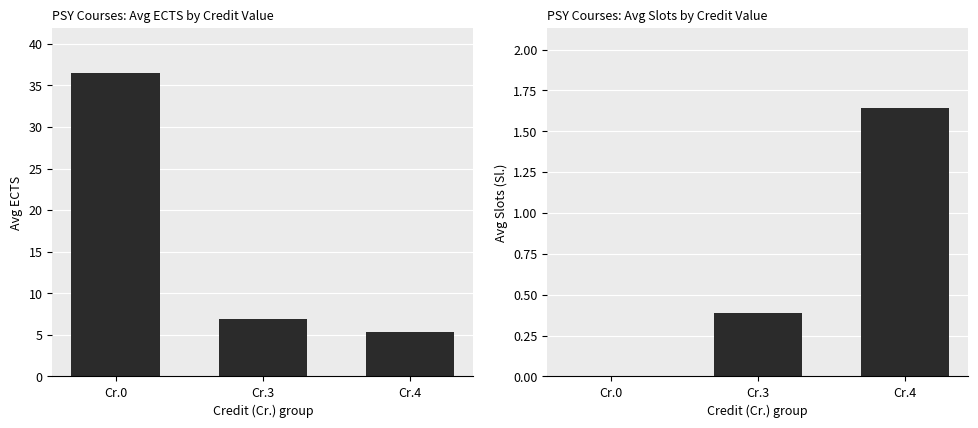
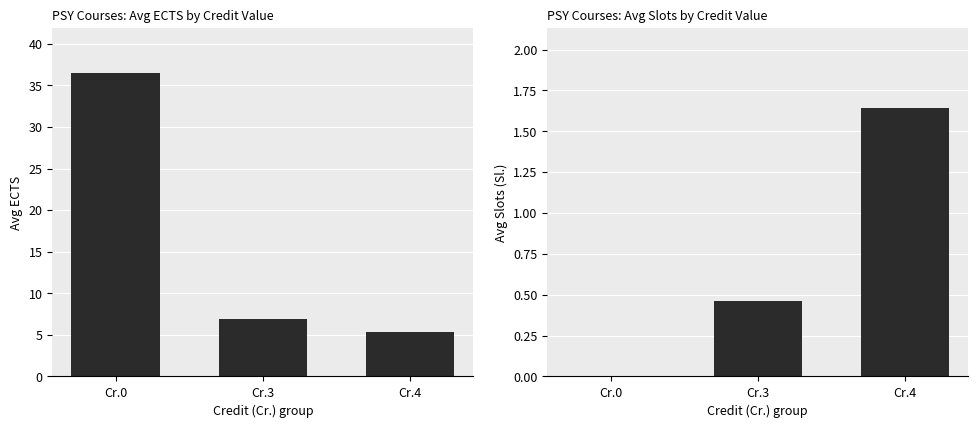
PSY Courses: Avg Slots by Credit Value, Cr.3: 0.39 -> 0.46
